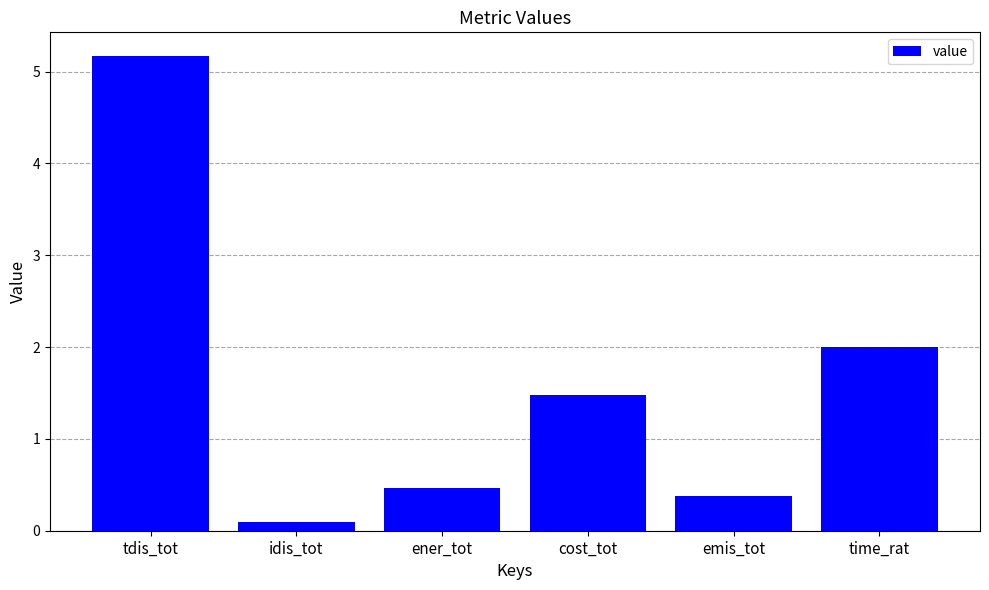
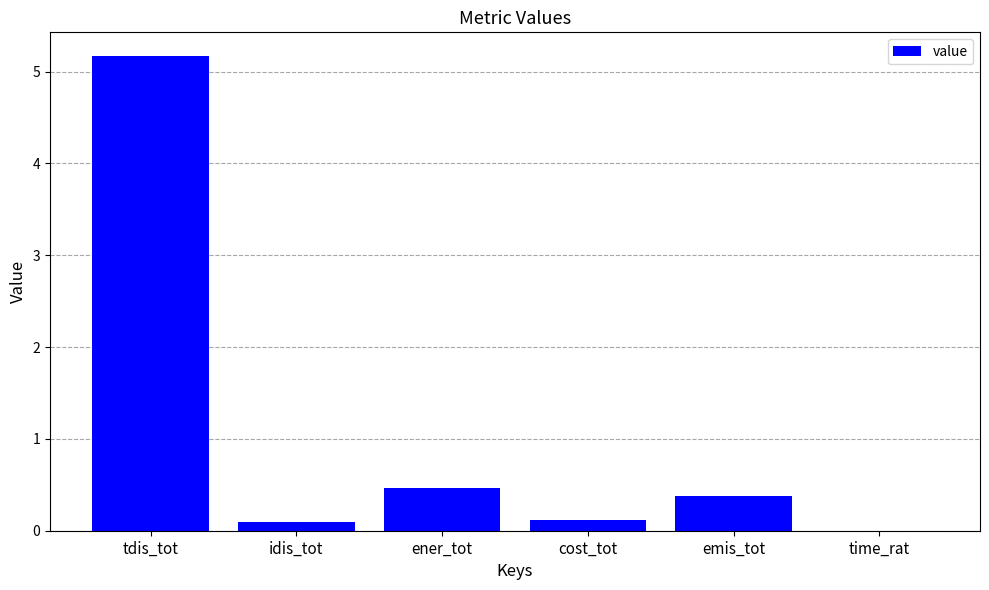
cost_tot: 1.5 -> 0.1
time_rat: 2 -> 0
